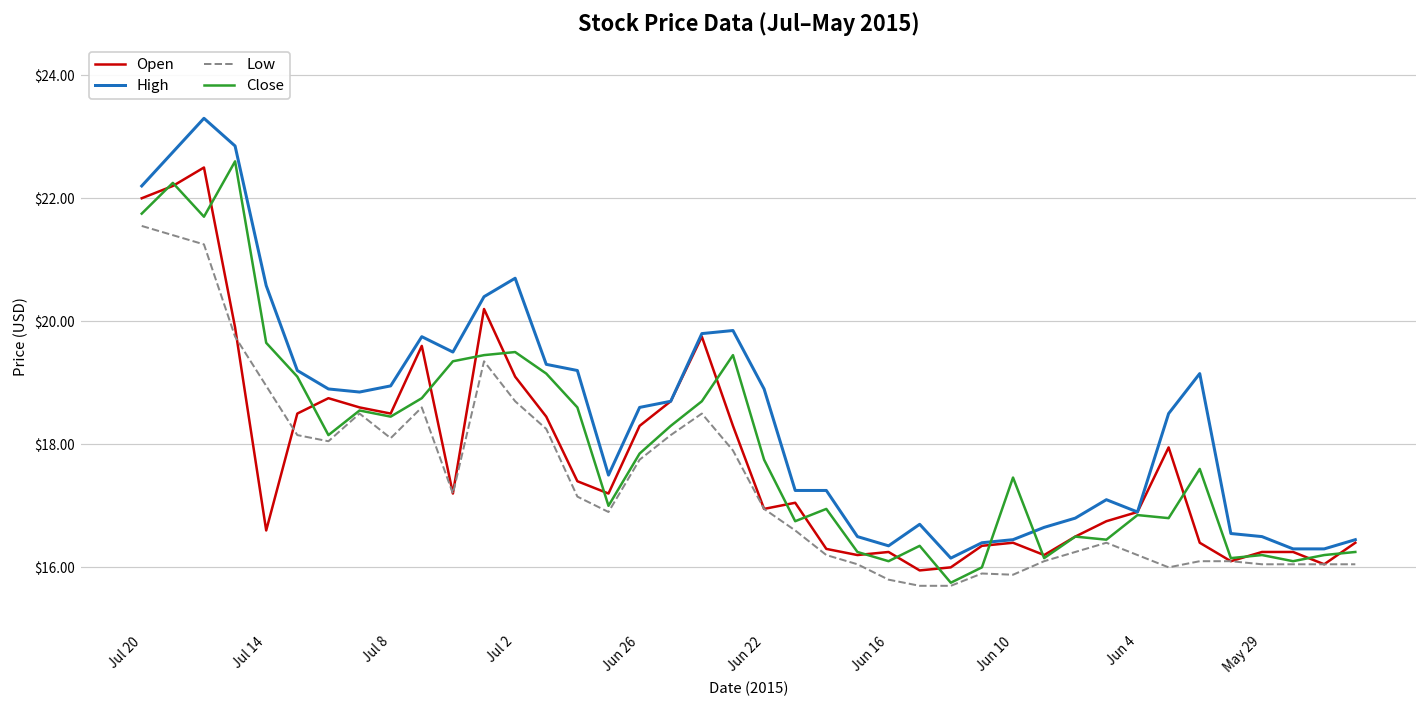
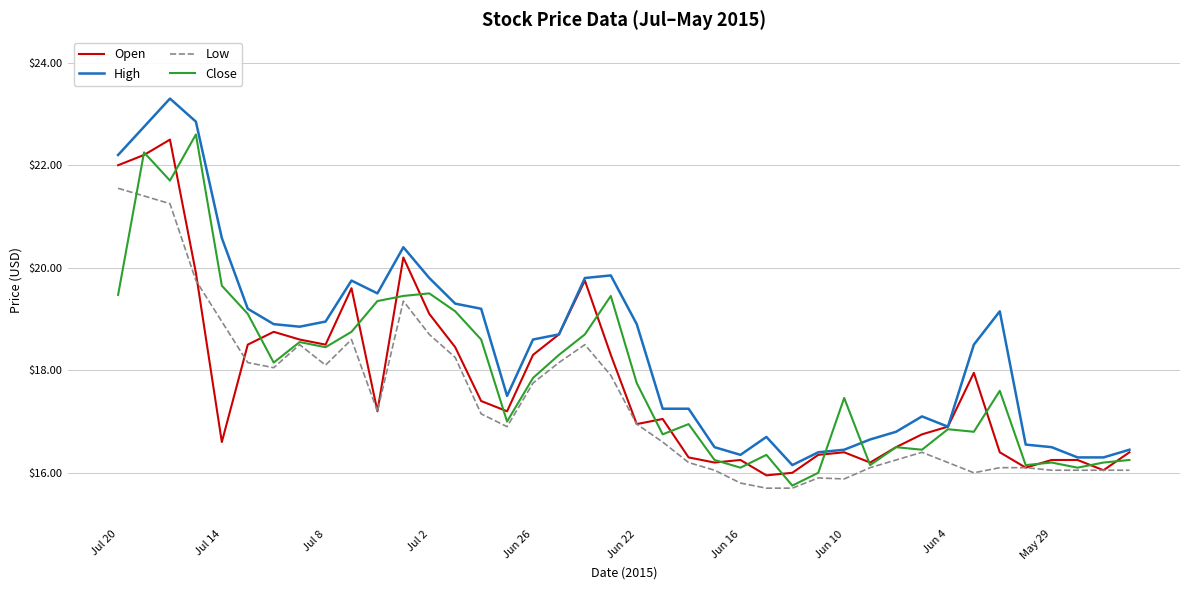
Close, Jul 20: $21.8 -> $19.5
High, Jul 2: $20.7 -> $19.8
